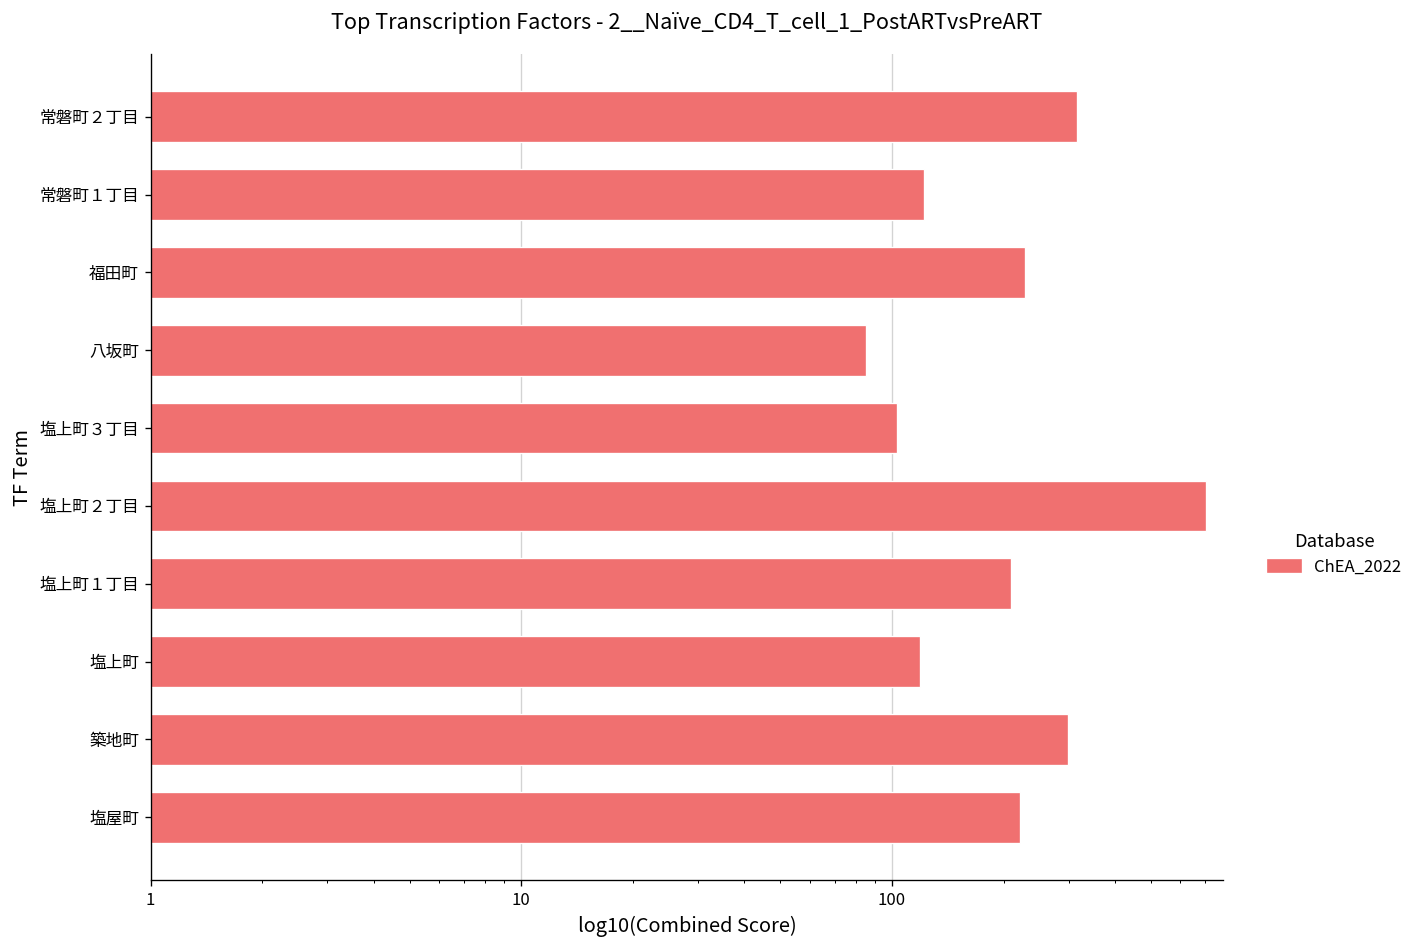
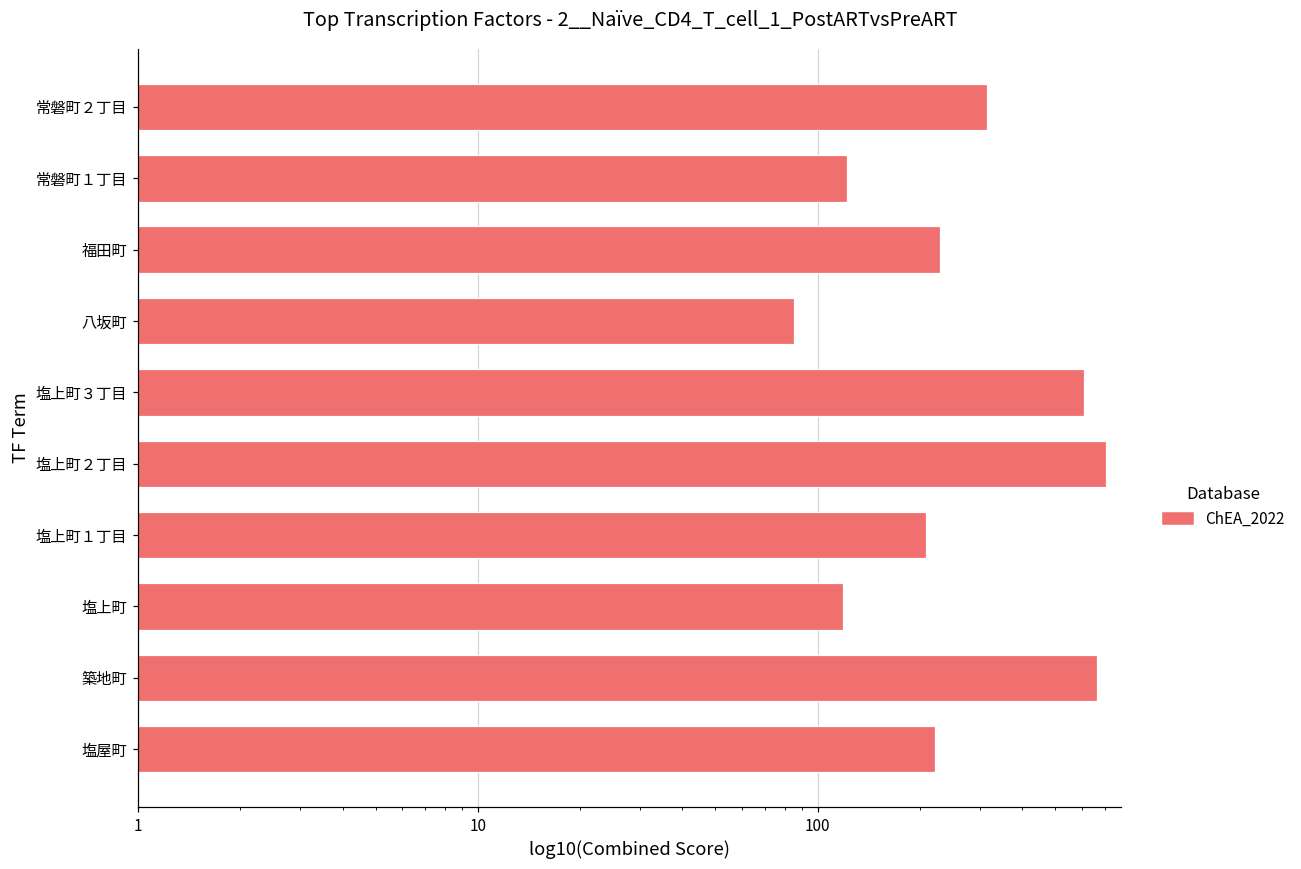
塩上町３丁目: 103 -> 610
築地町: 300 -> 660
